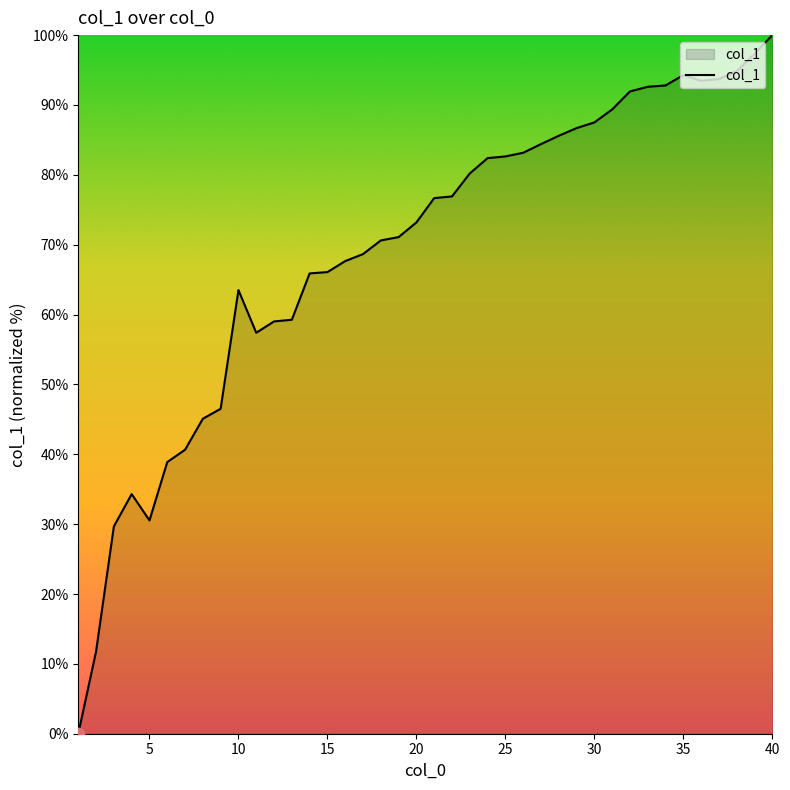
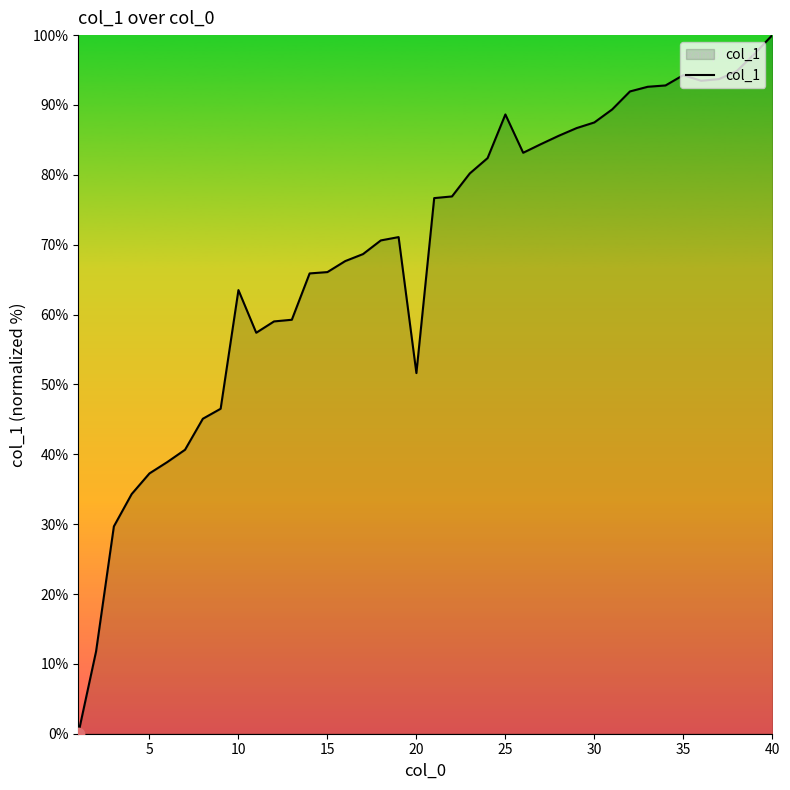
col_1, 5: 31% -> 37%
col_1, 20: 73% -> 52%
col_1, 25: 83% -> 89%
